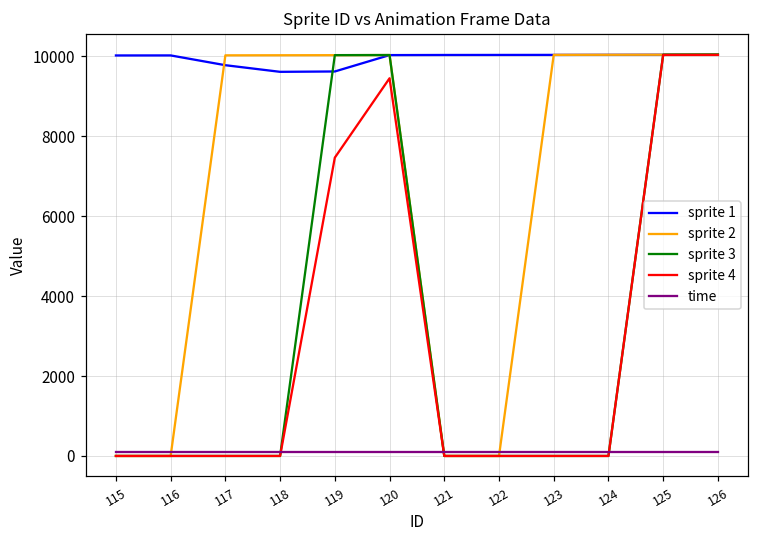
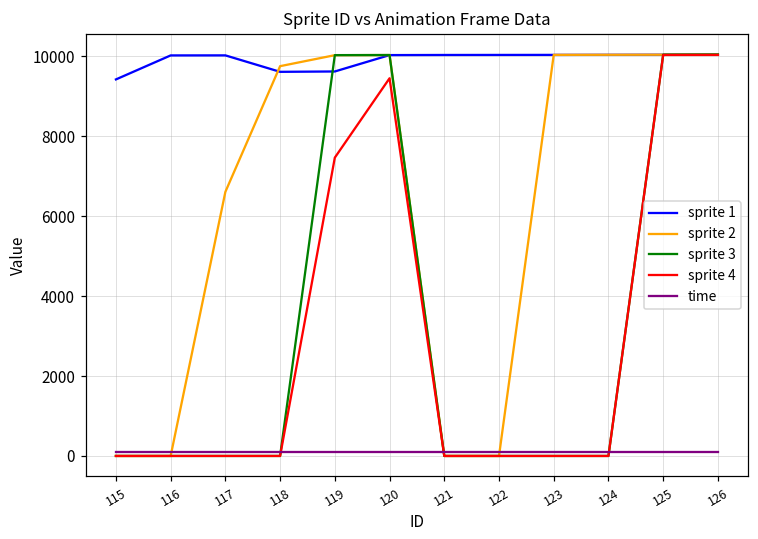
sprite 1, 115: 10000 -> 9400
sprite 1, 117: 9800 -> 10000
sprite 2, 117: 10000 -> 6600
sprite 2, 118: 10000 -> 9800
